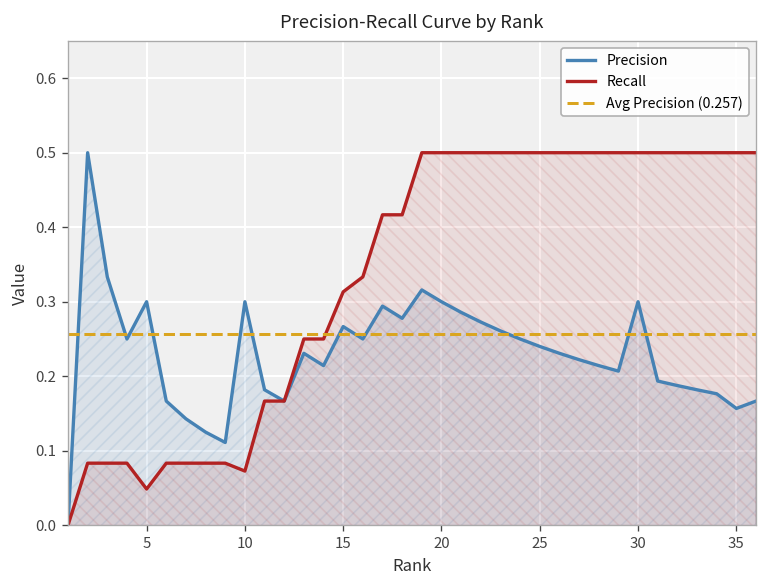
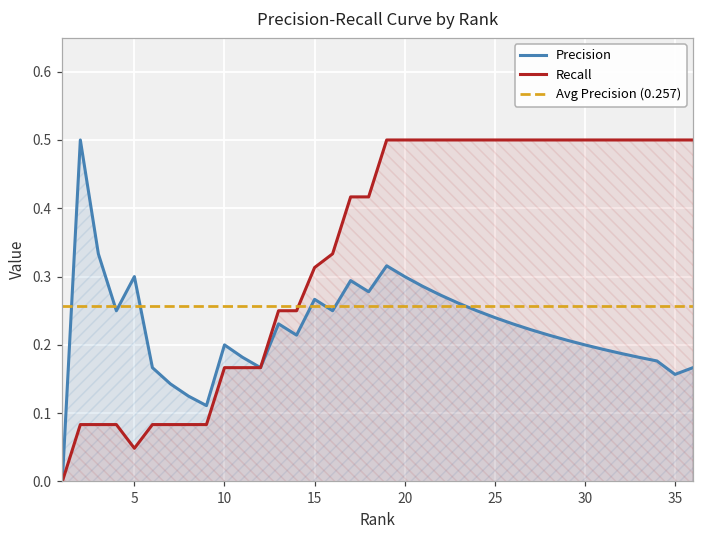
Precision, 10: 0.3 -> 0.2
Recall, 10: 0.07 -> 0.17
Precision, 30: 0.3 -> 0.2
